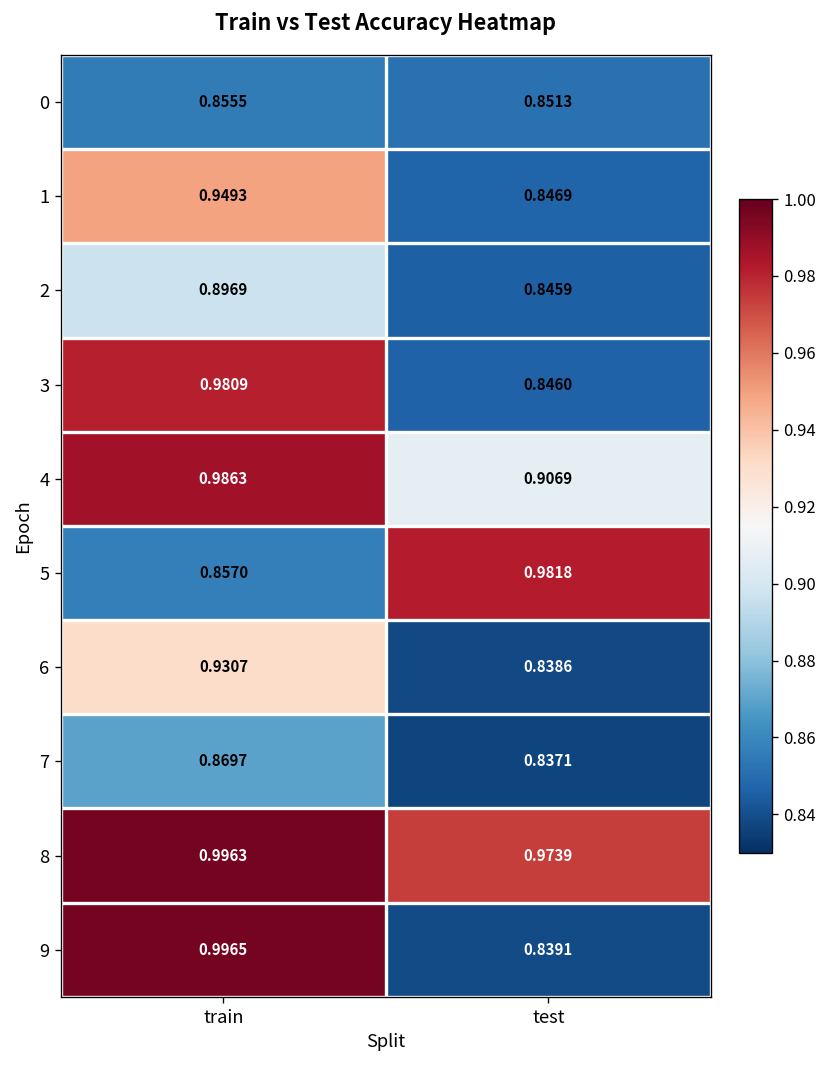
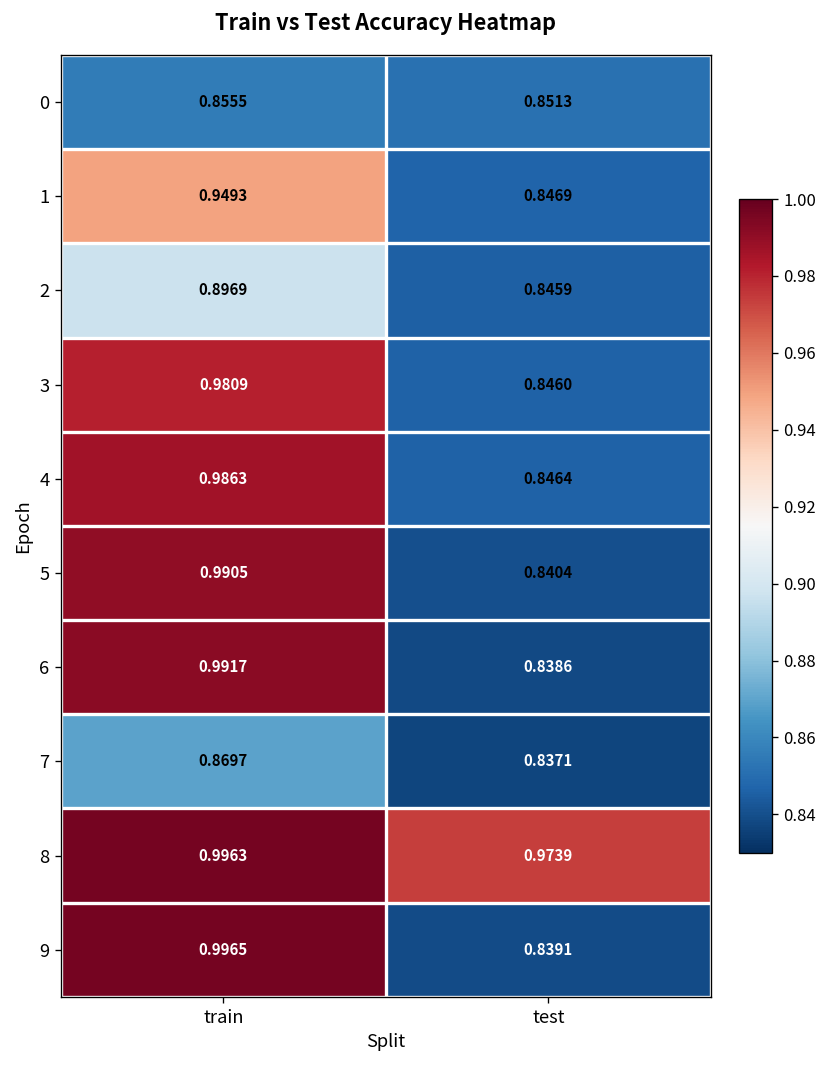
4, test: 0.9069 -> 0.8464
5, train: 0.8570 -> 0.9905
5, test: 0.9818 -> 0.8404
6, train: 0.9307 -> 0.9917
